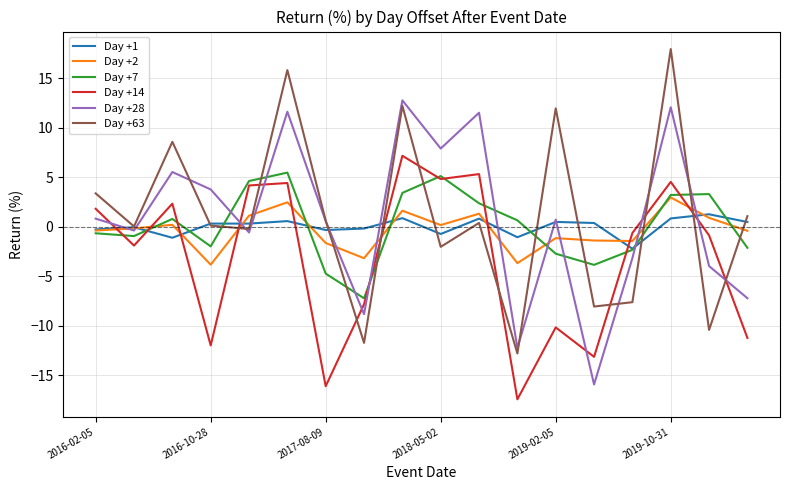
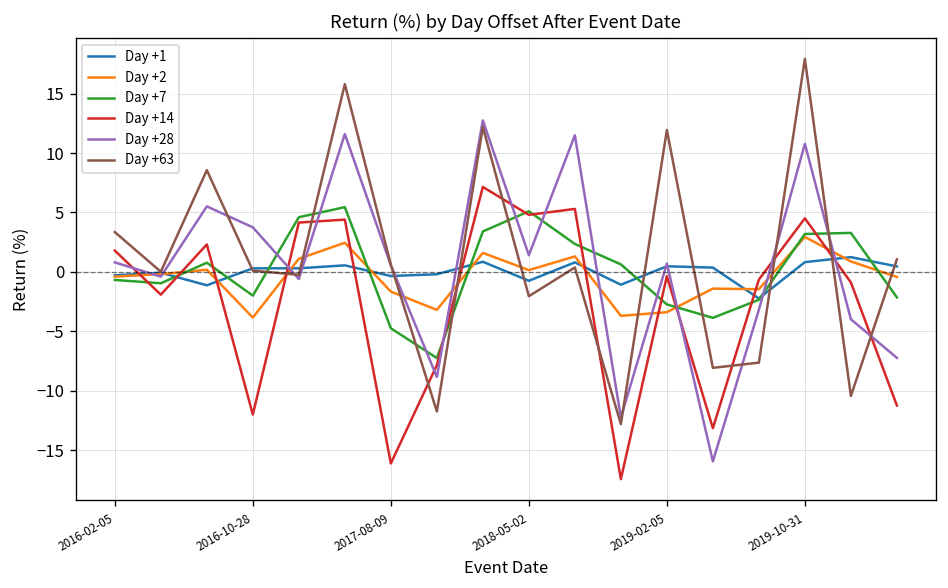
Day +28, 2018-05-02: 8 -> 1
Day +2, 2019-02-05: -1 -> -3
Day +14, 2019-02-05: -10 -> 0
Day +28, 2019-10-31: 12 -> 11
